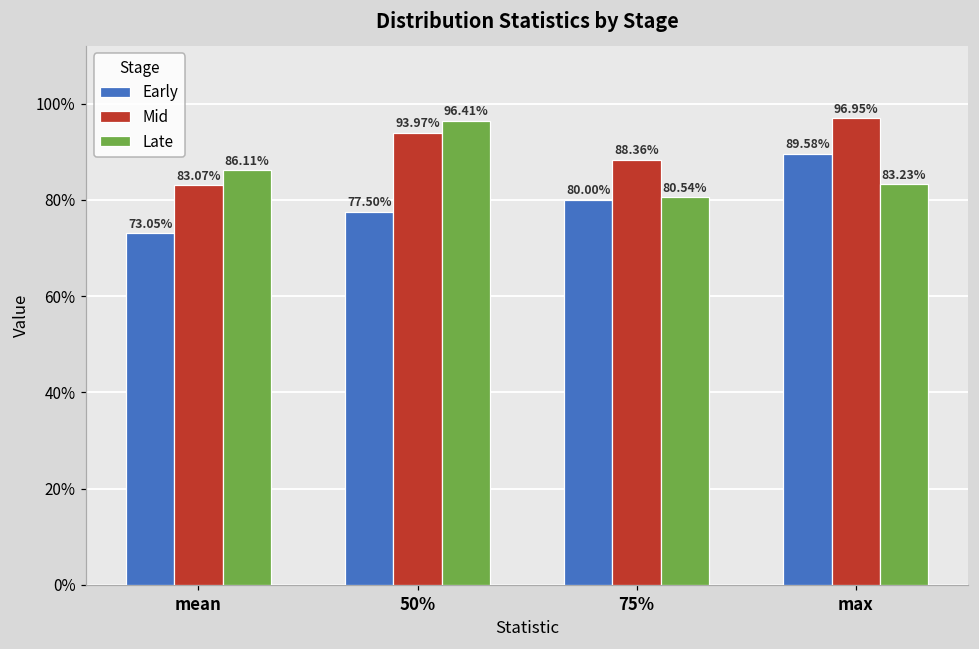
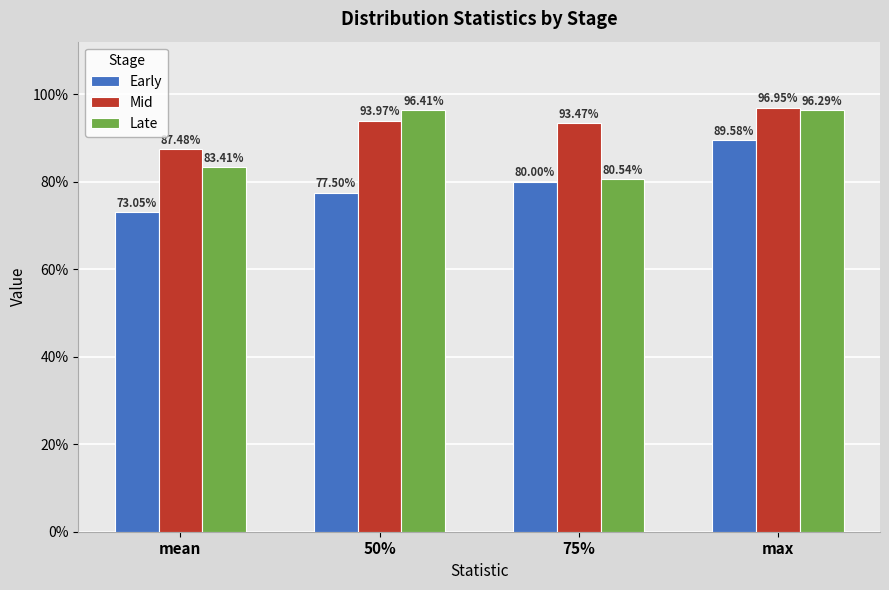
Mid, mean: 83.07% -> 87.48%
Late, mean: 86.11% -> 83.41%
Mid, 75%: 88.36% -> 93.47%
Late, max: 83.23% -> 96.29%
